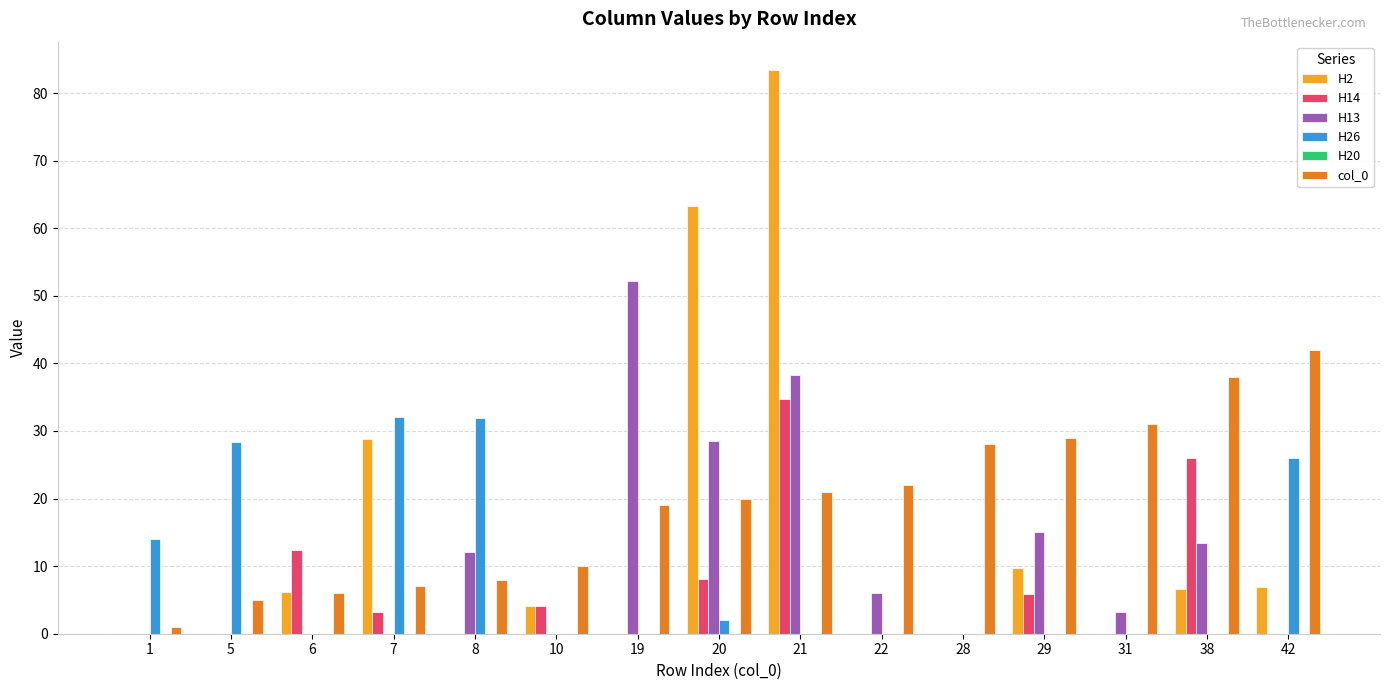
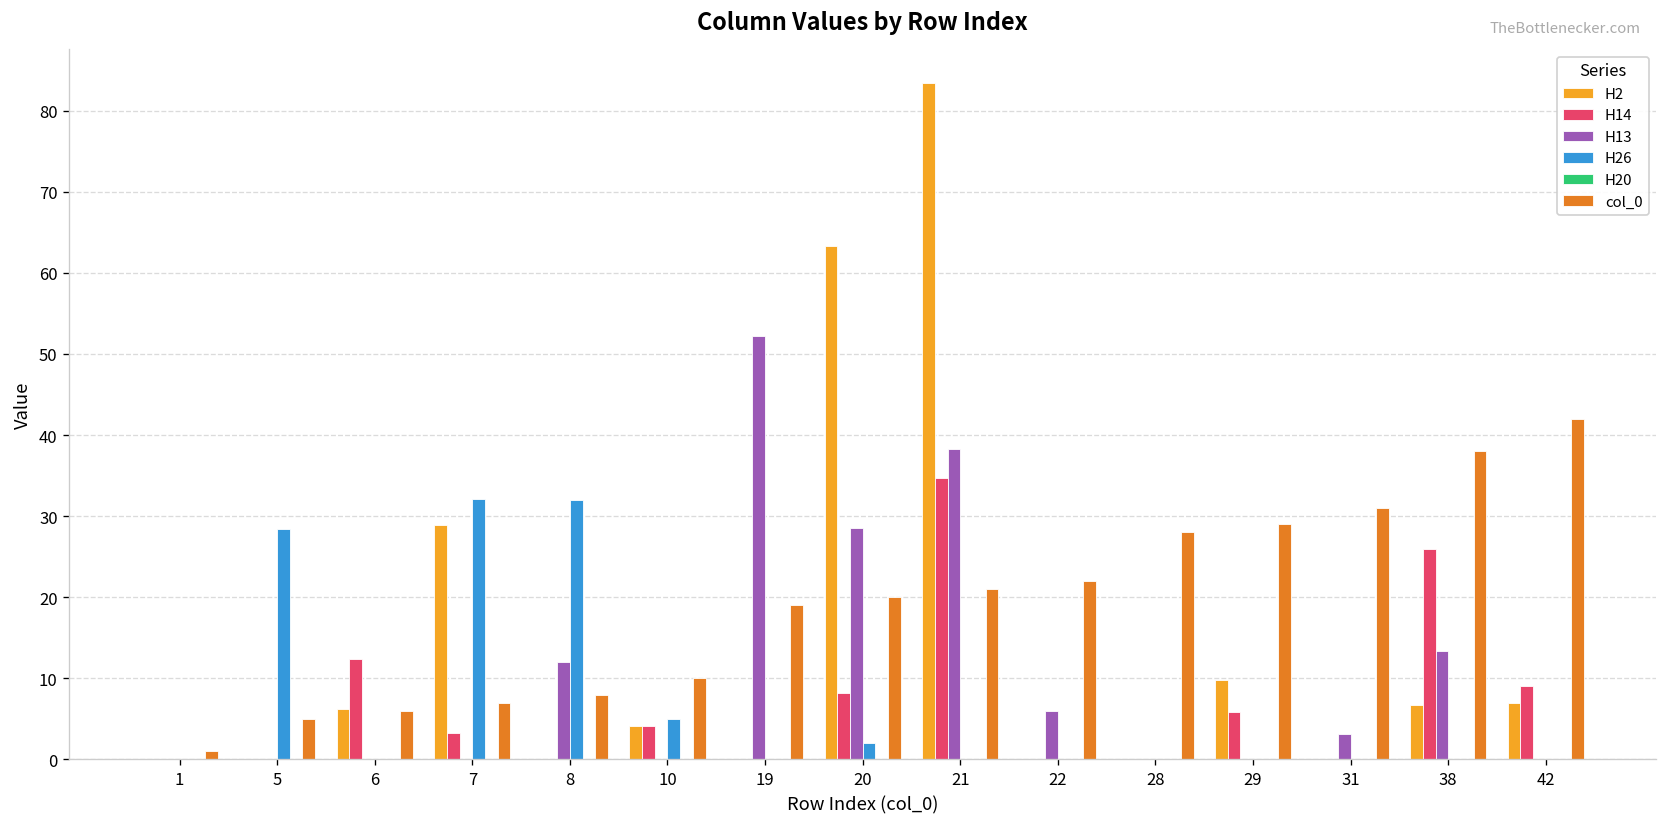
H26, 1: 14 -> 0
H26, 10: 0 -> 5
H13, 29: 15 -> 0
H14, 42: 0 -> 9
H26, 42: 26 -> 0
